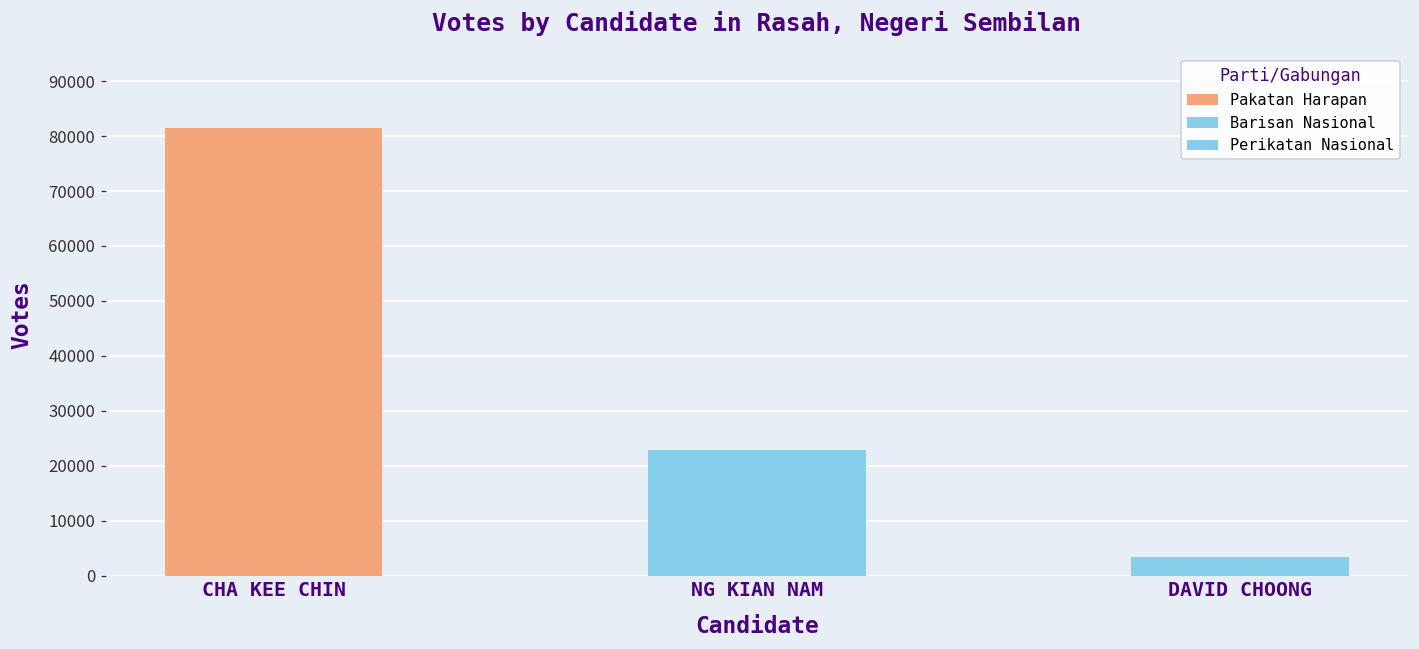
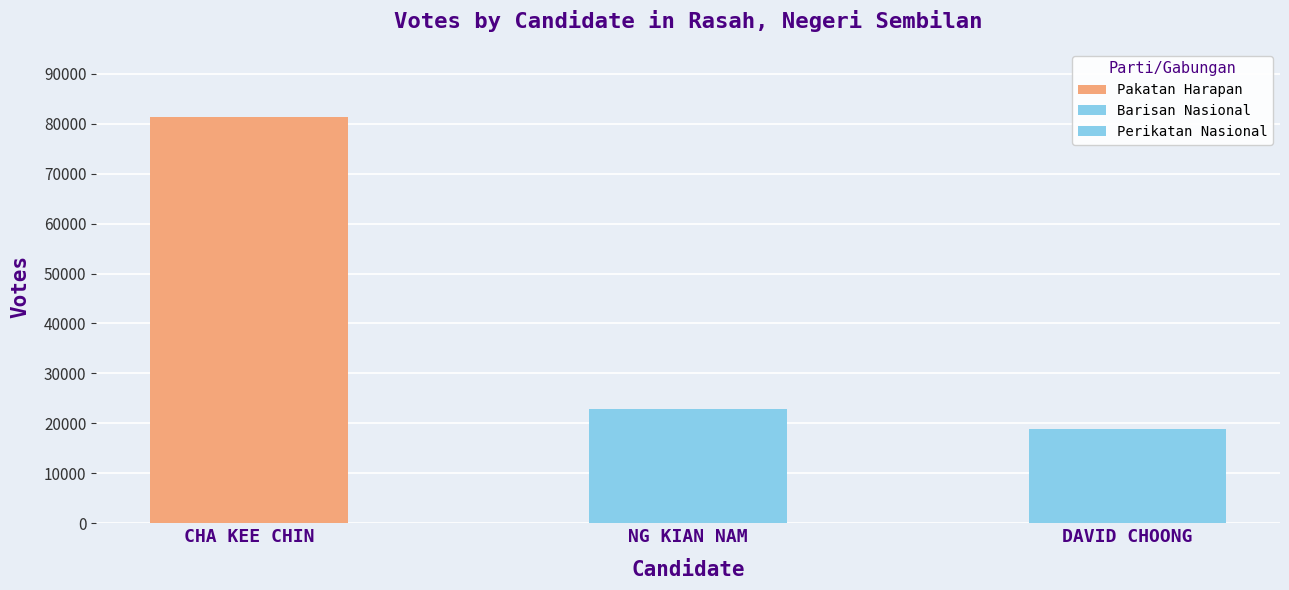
DAVID CHOONG: 3000 -> 19000
